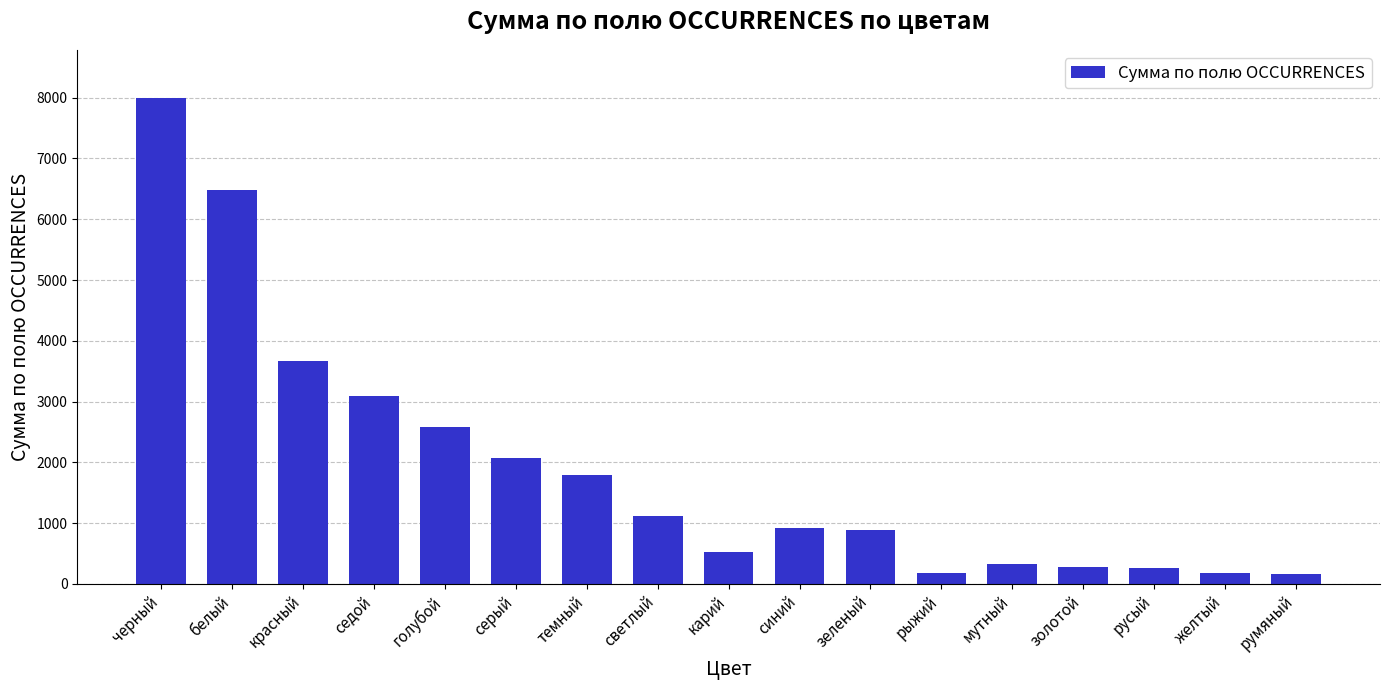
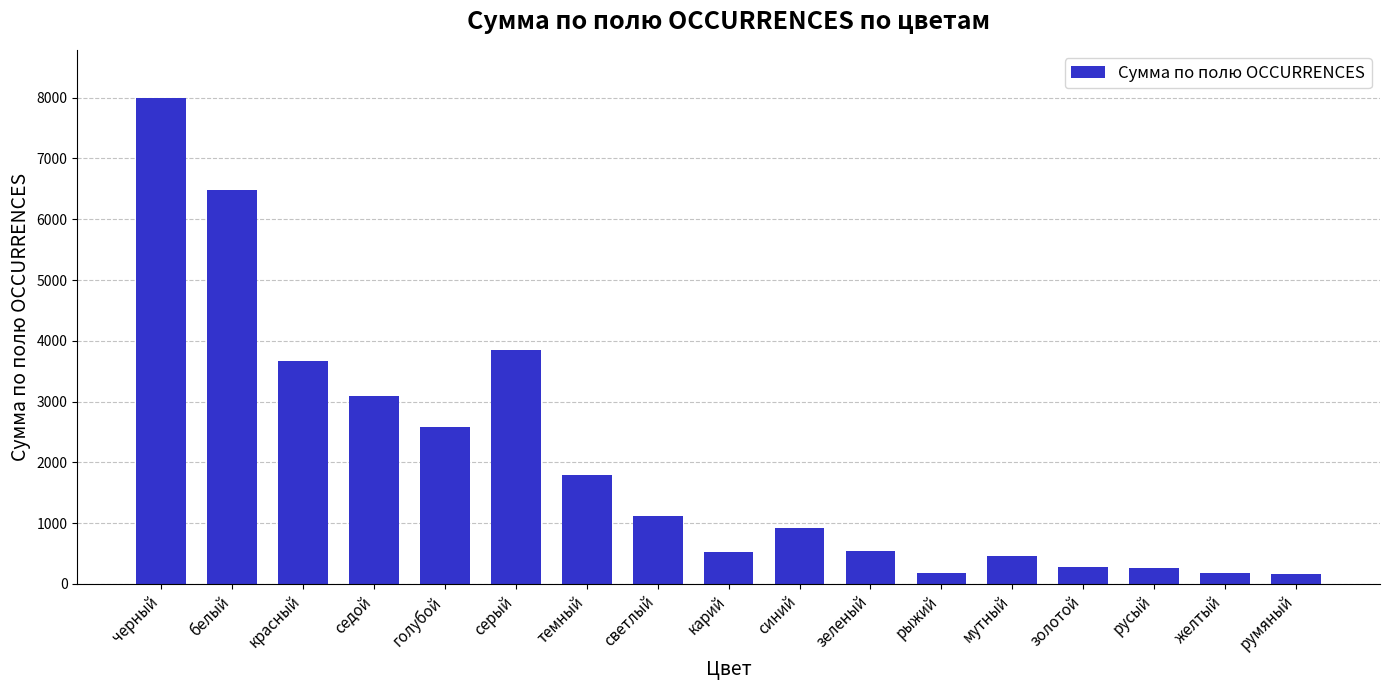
серый: 2100 -> 3800
зеленый: 900 -> 500
мутный: 300 -> 500
